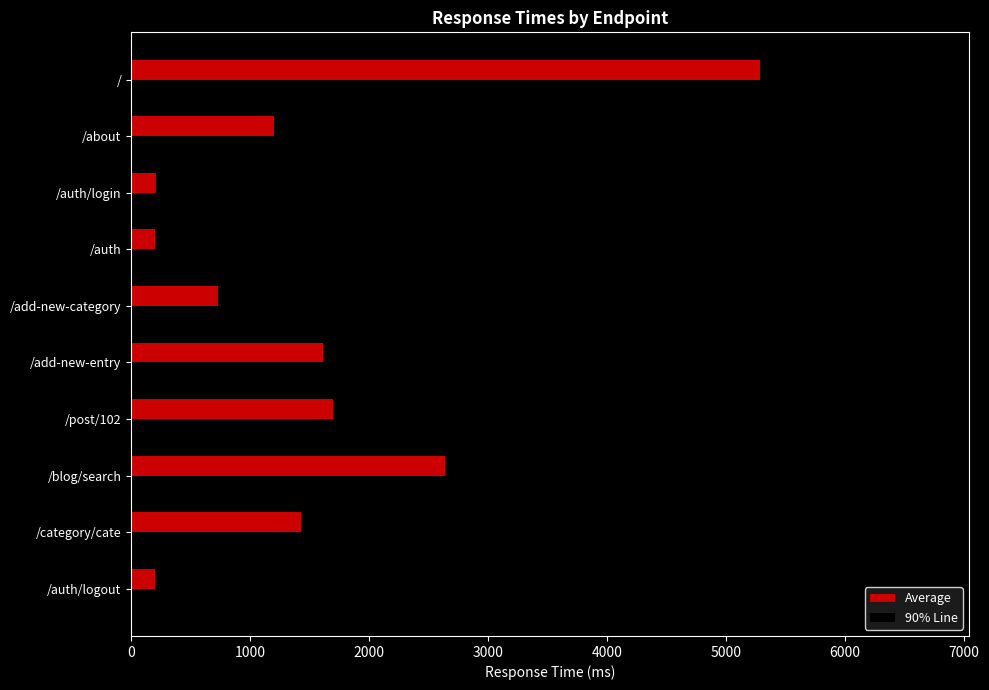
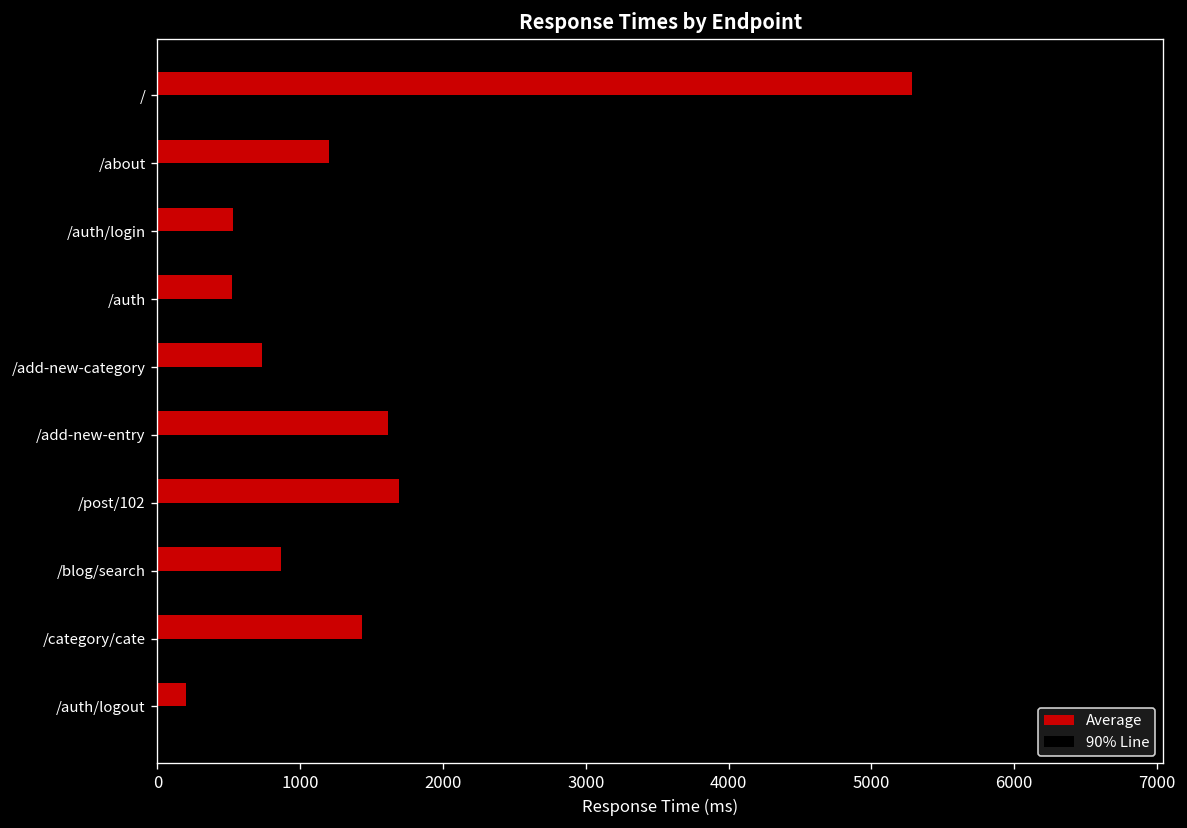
Average, /auth/login: 210 -> 530
Average, /auth: 200 -> 520
Average, /blog/search: 2640 -> 870
